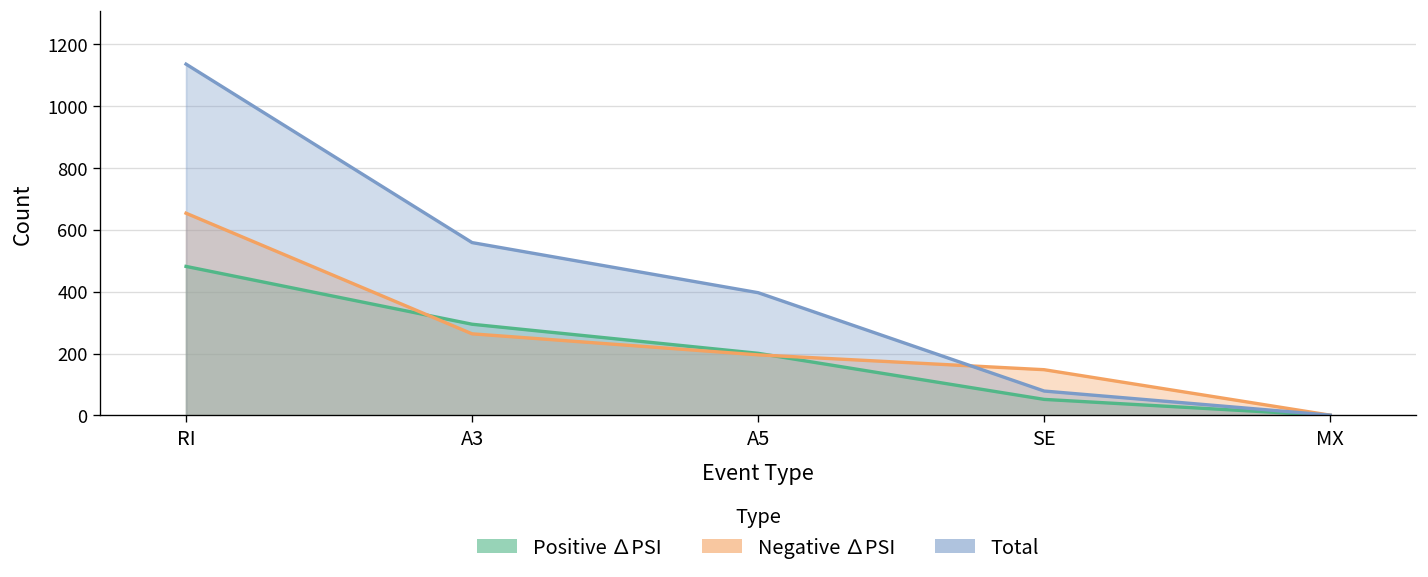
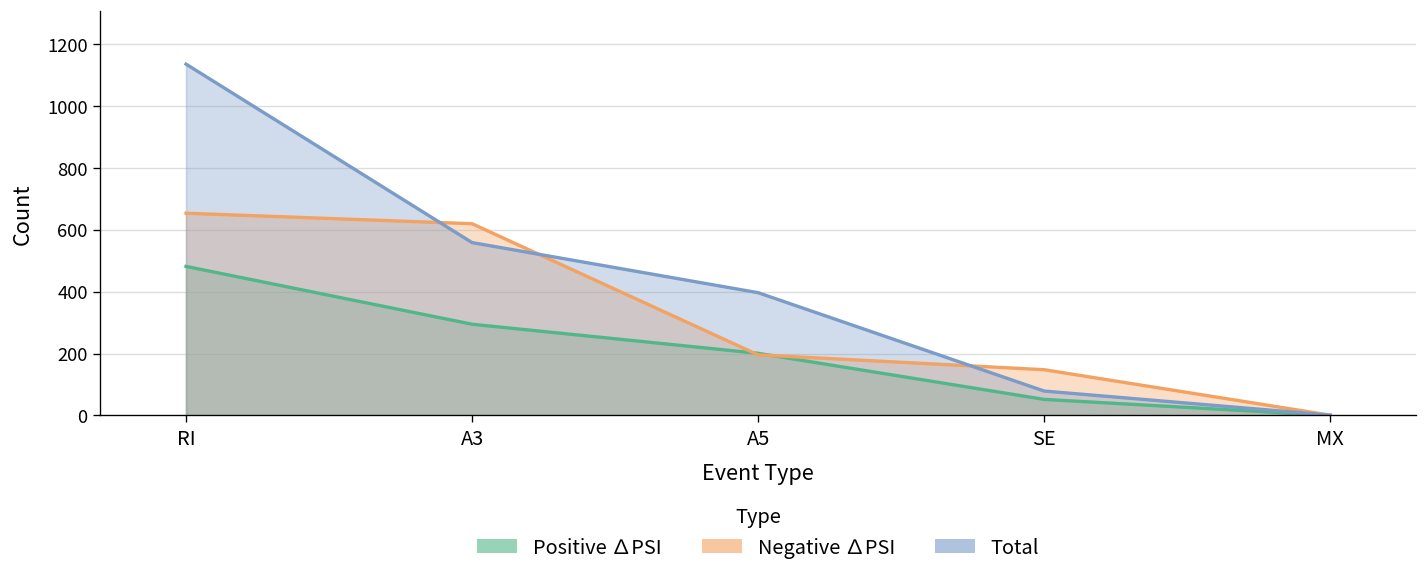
Negative ∆PSI, A3: 260 -> 620
